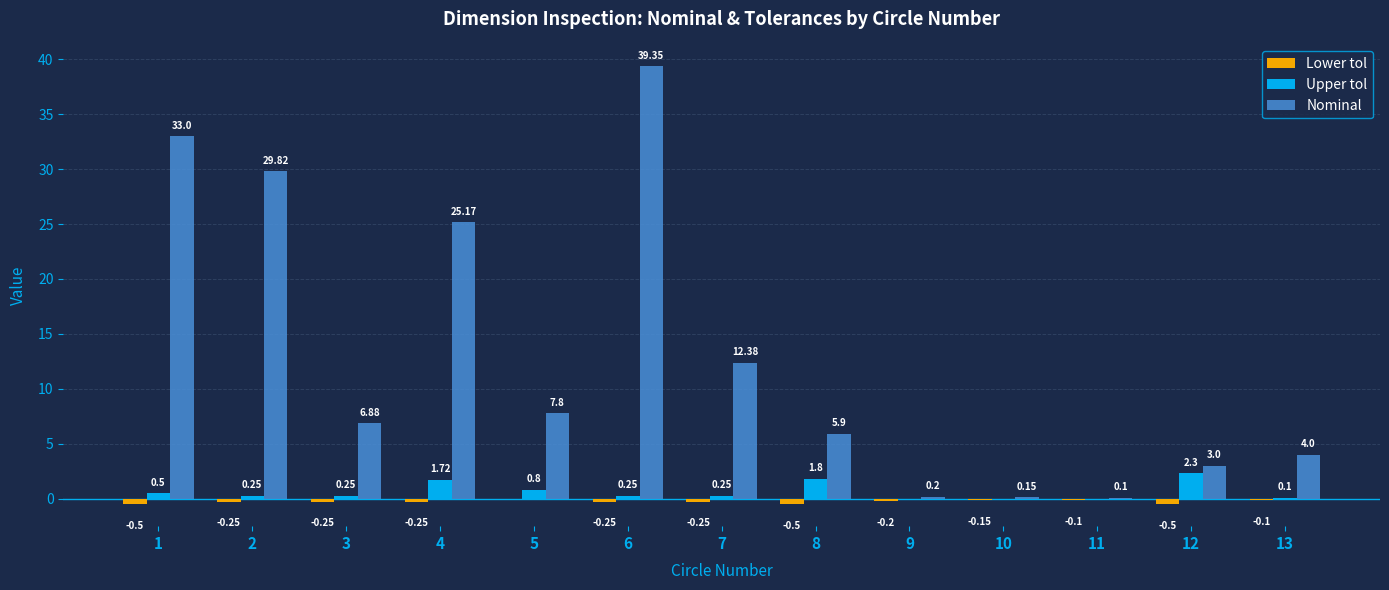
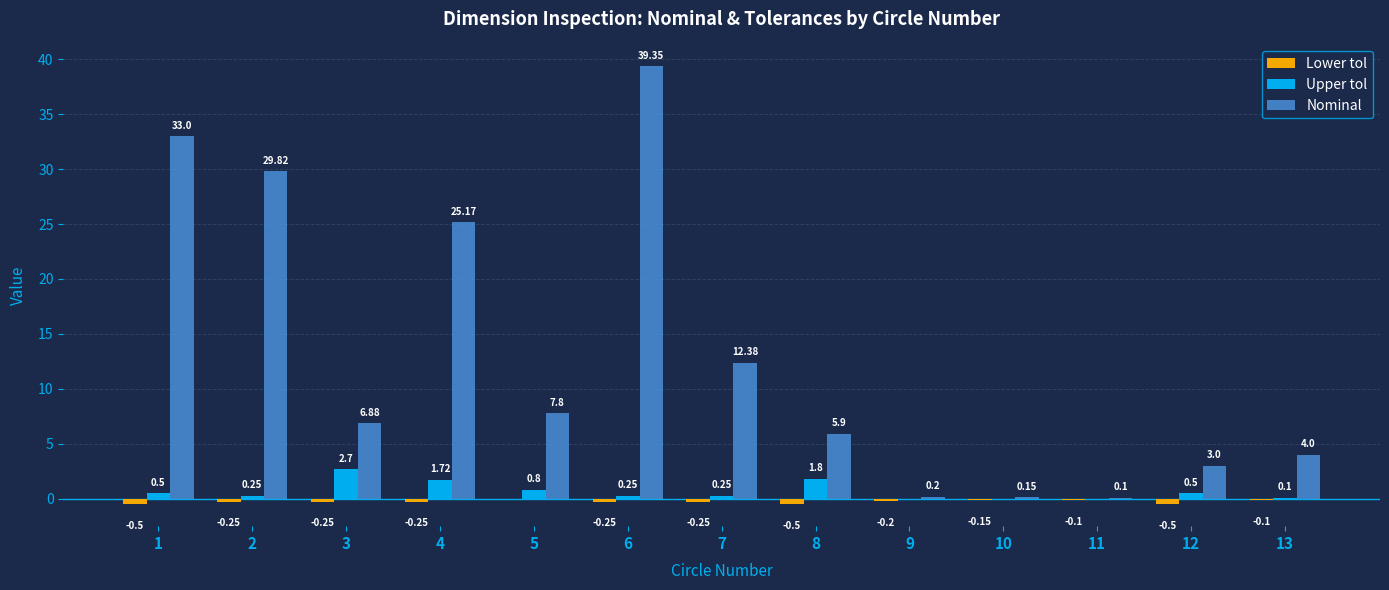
Upper tol, 3: 0.25 -> 2.7
Upper tol, 12: 2.3 -> 0.5
